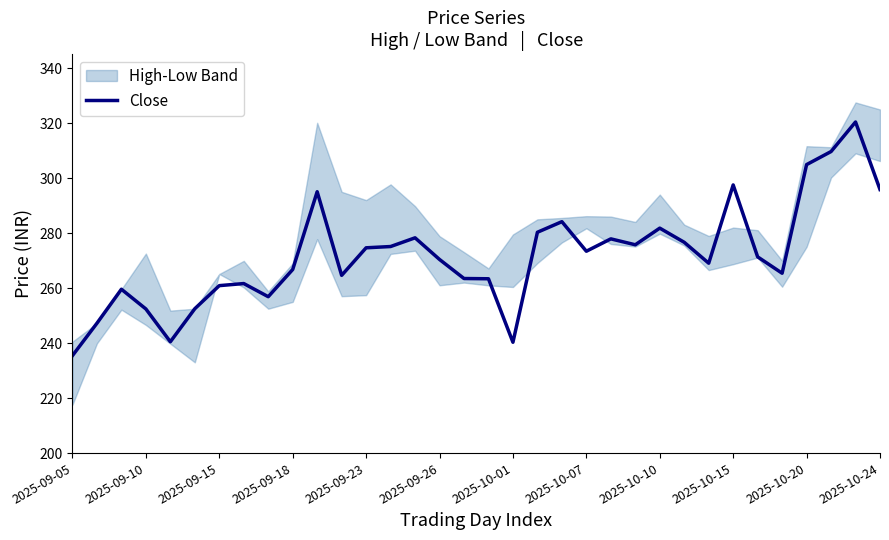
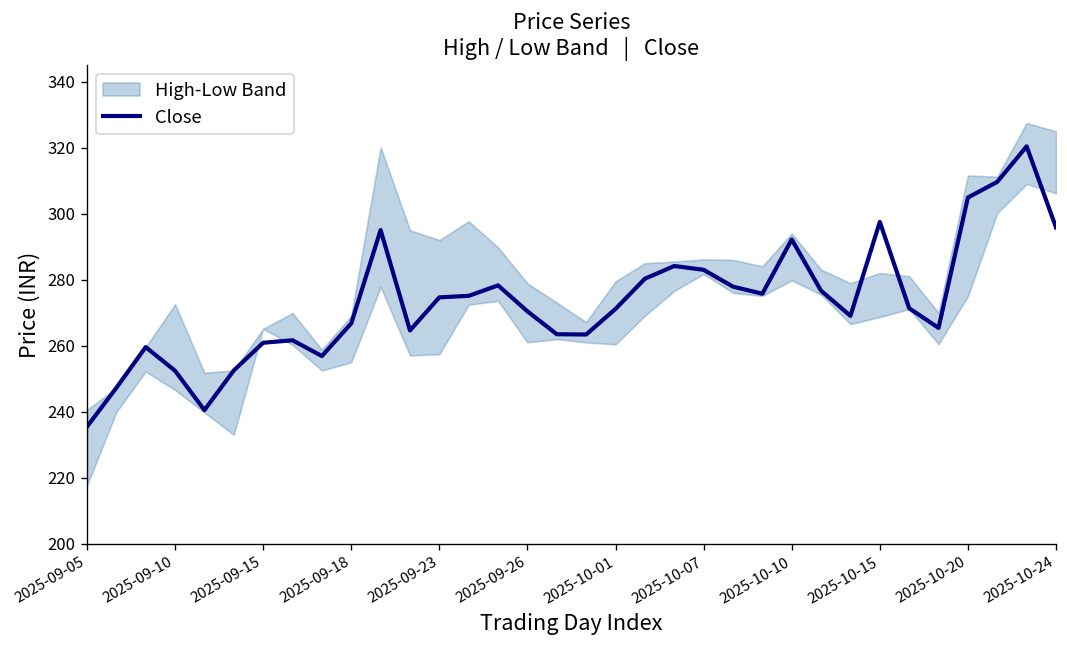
Close, 2025-10-01: 240 -> 271
Close, 2025-10-07: 273 -> 283
Close, 2025-10-10: 282 -> 292
